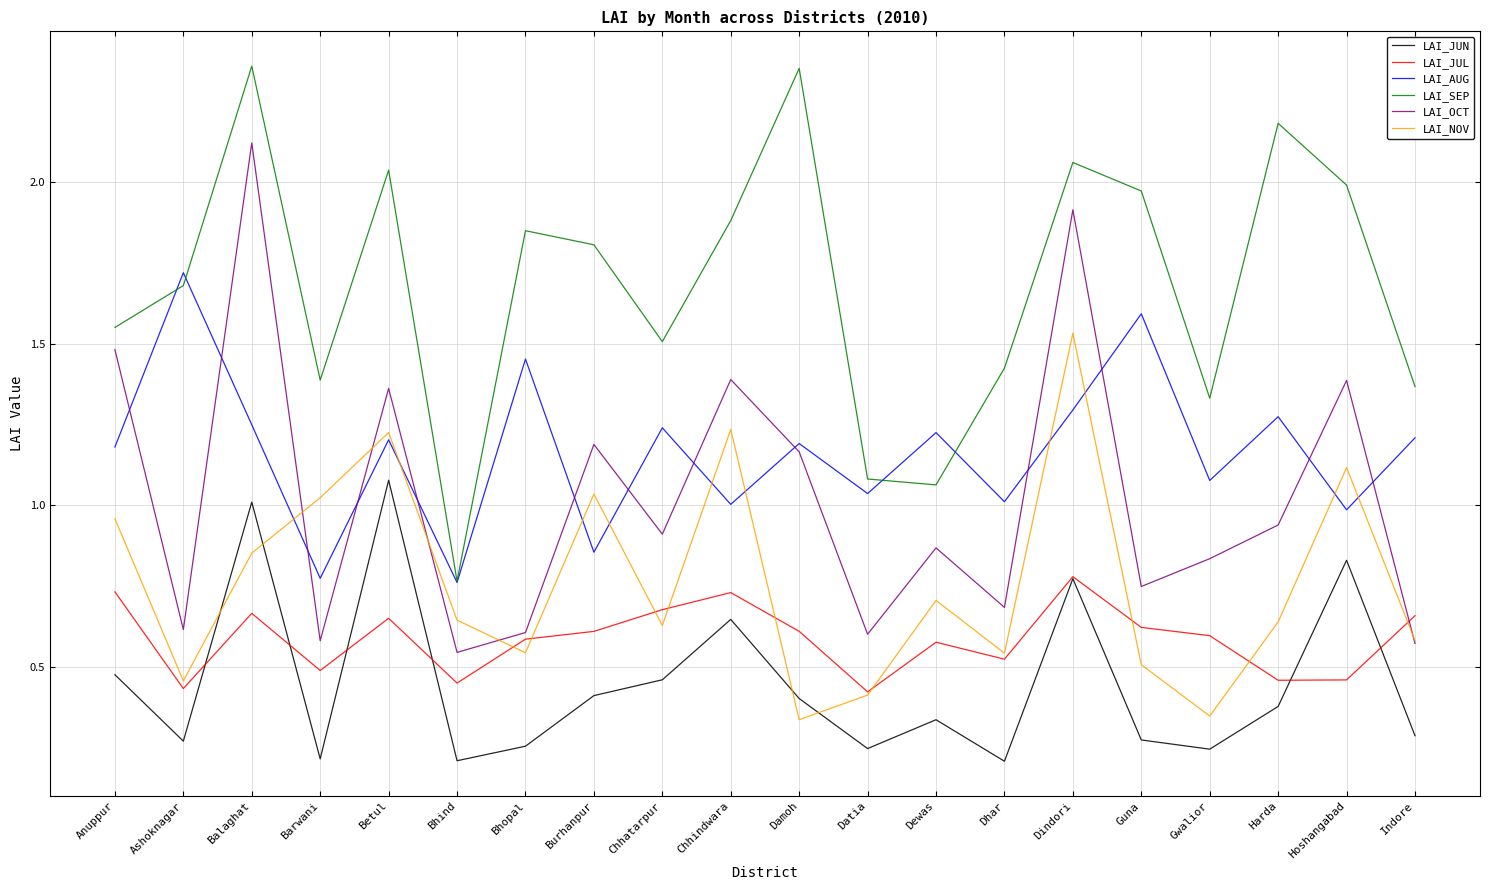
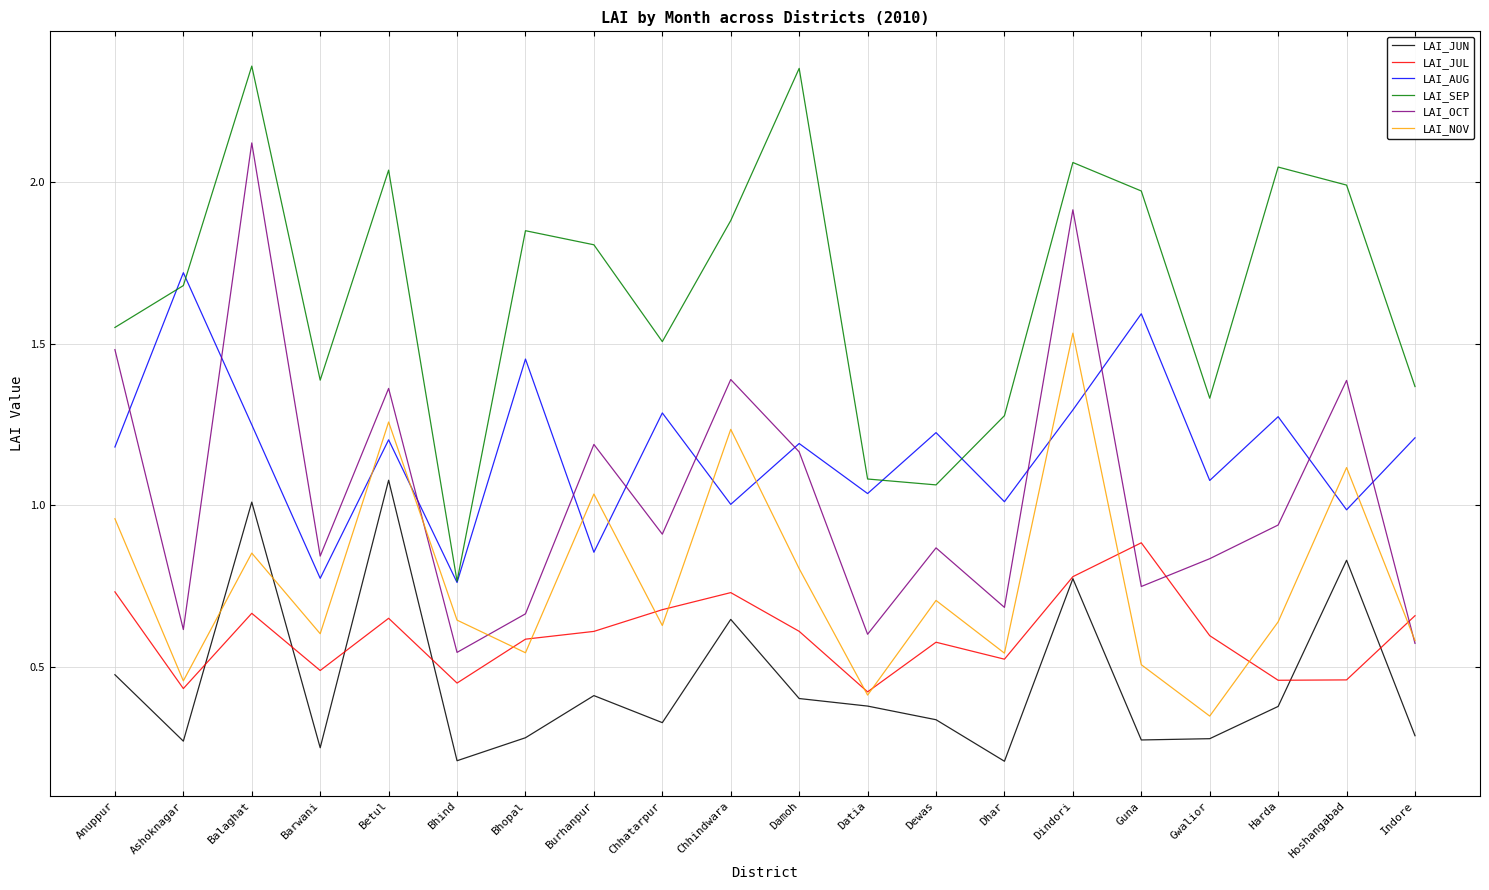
LAI_JUN, Barwani: 0.22 -> 0.25
LAI_OCT, Barwani: 0.58 -> 0.84
LAI_NOV, Barwani: 1.02 -> 0.60
LAI_NOV, Betul: 1.23 -> 1.26
LAI_JUN, Bhopal: 0.26 -> 0.28
LAI_OCT, Bhopal: 0.61 -> 0.66
LAI_JUN, Chhatarpur: 0.46 -> 0.33
LAI_AUG, Chhatarpur: 1.24 -> 1.29
LAI_NOV, Damoh: 0.34 -> 0.80
LAI_JUN, Datia: 0.25 -> 0.38
LAI_SEP, Dhar: 1.42 -> 1.28
LAI_JUL, Guna: 0.62 -> 0.88
LAI_JUN, Gwalior: 0.25 -> 0.28
LAI_SEP, Harda: 2.18 -> 2.05
